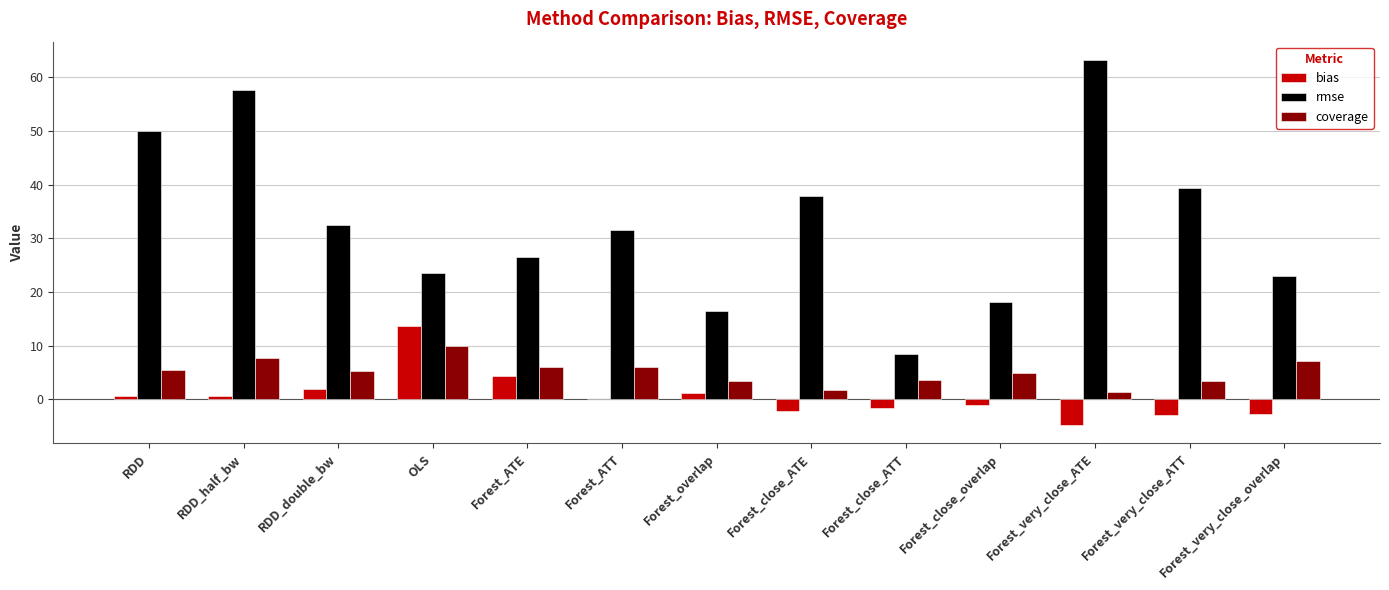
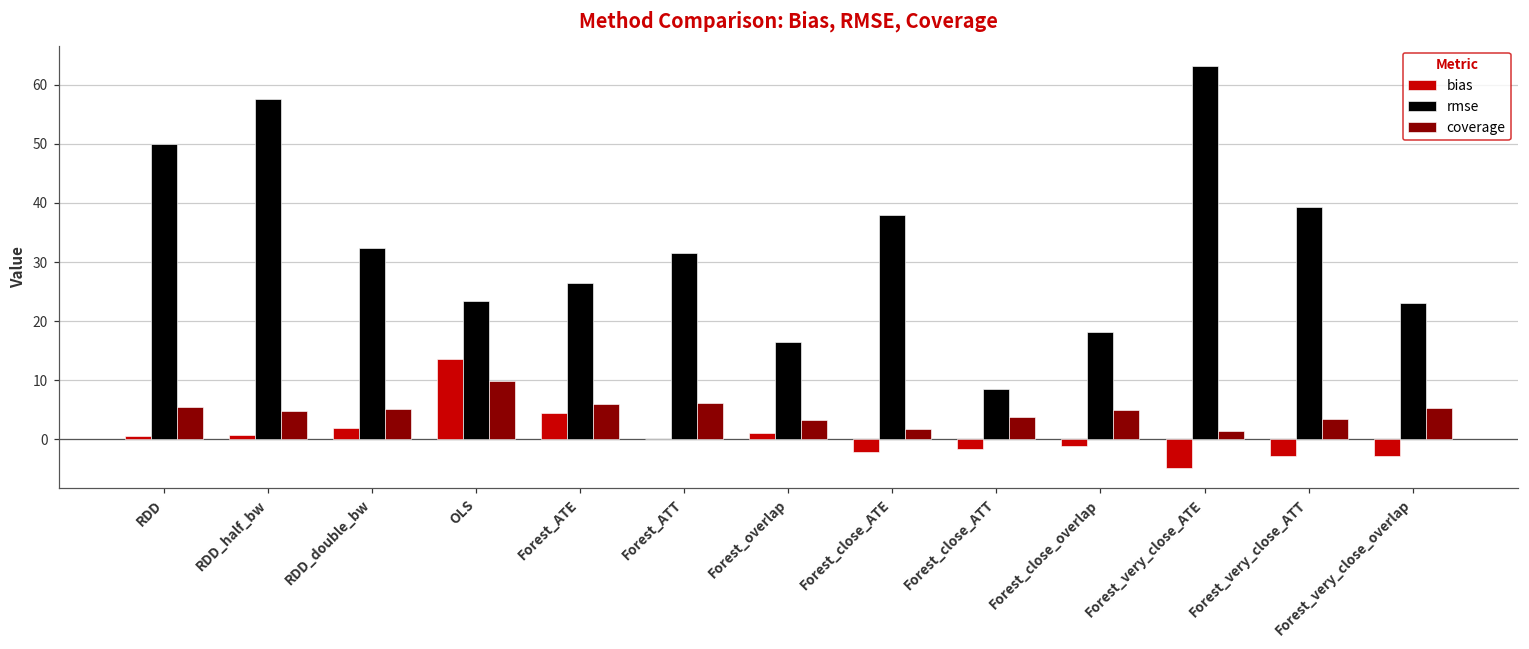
coverage, RDD_half_bw: 8 -> 5
coverage, Forest_very_close_overlap: 7 -> 5
